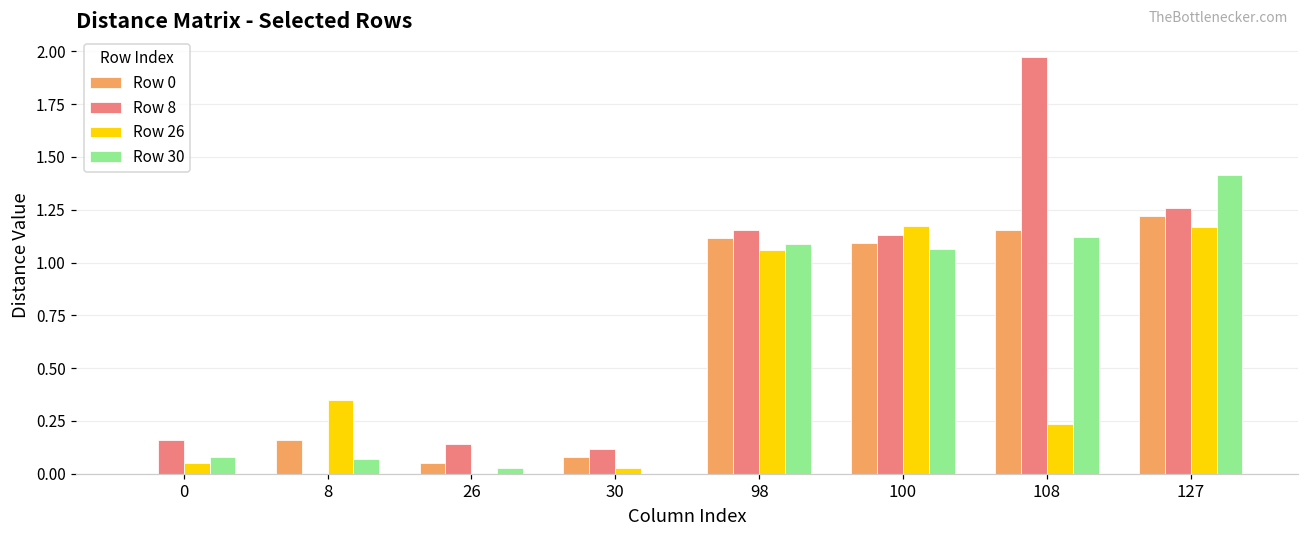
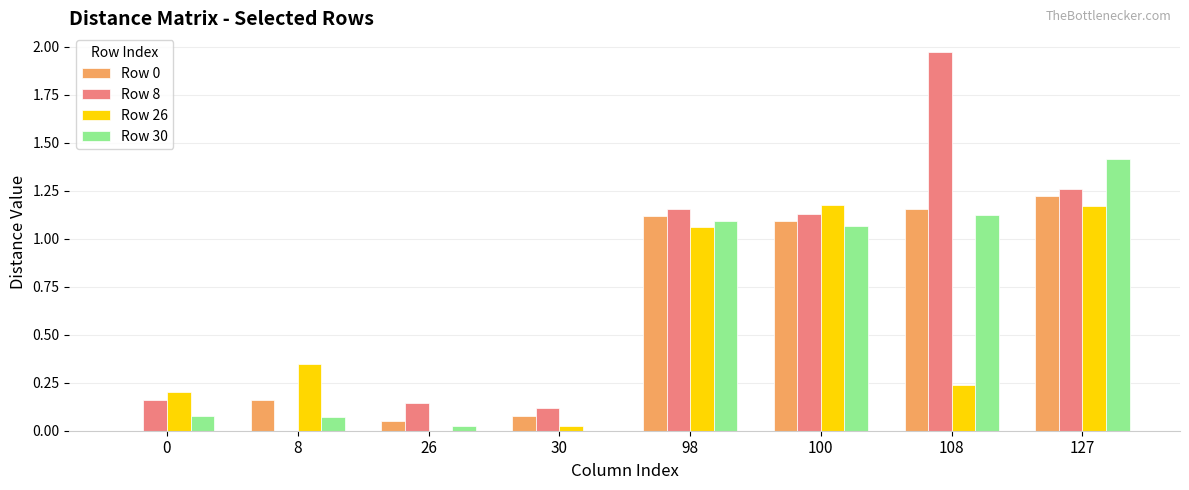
Row 26, 0: 0.05 -> 0.20
